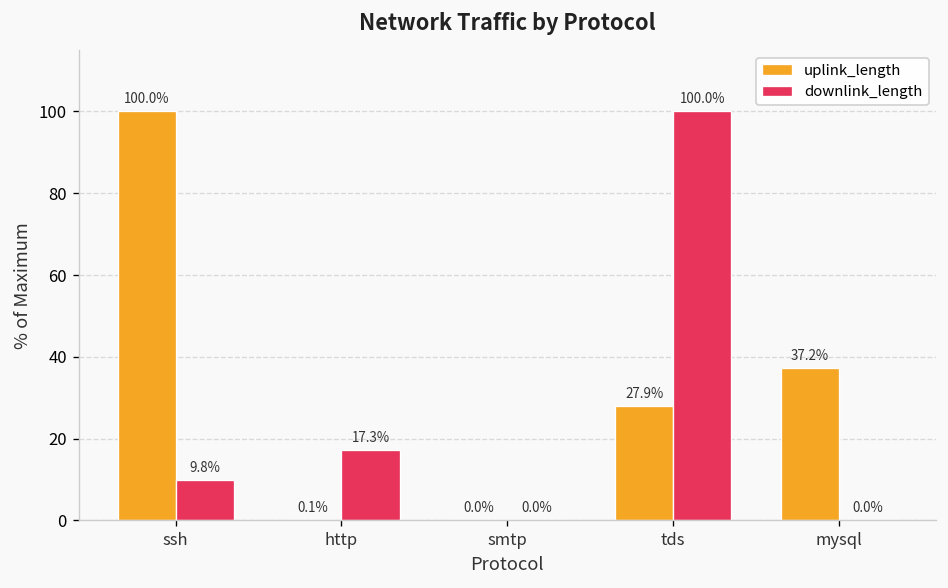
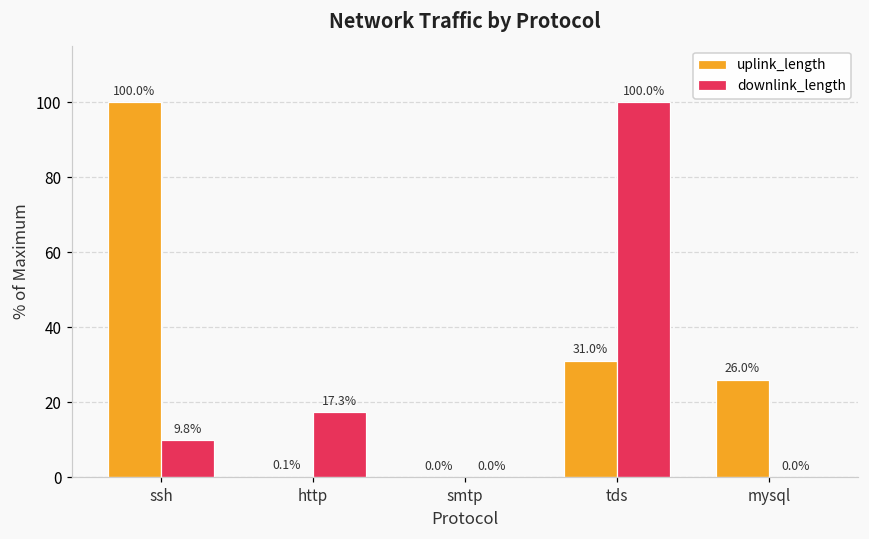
uplink_length, tds: 27.9% -> 31.0%
uplink_length, mysql: 37.2% -> 26.0%
